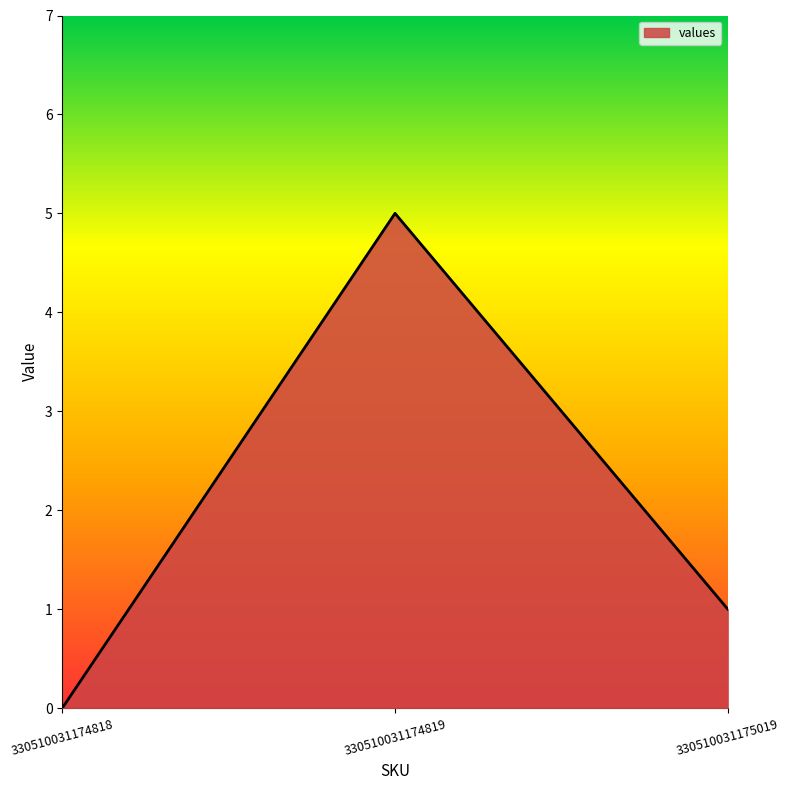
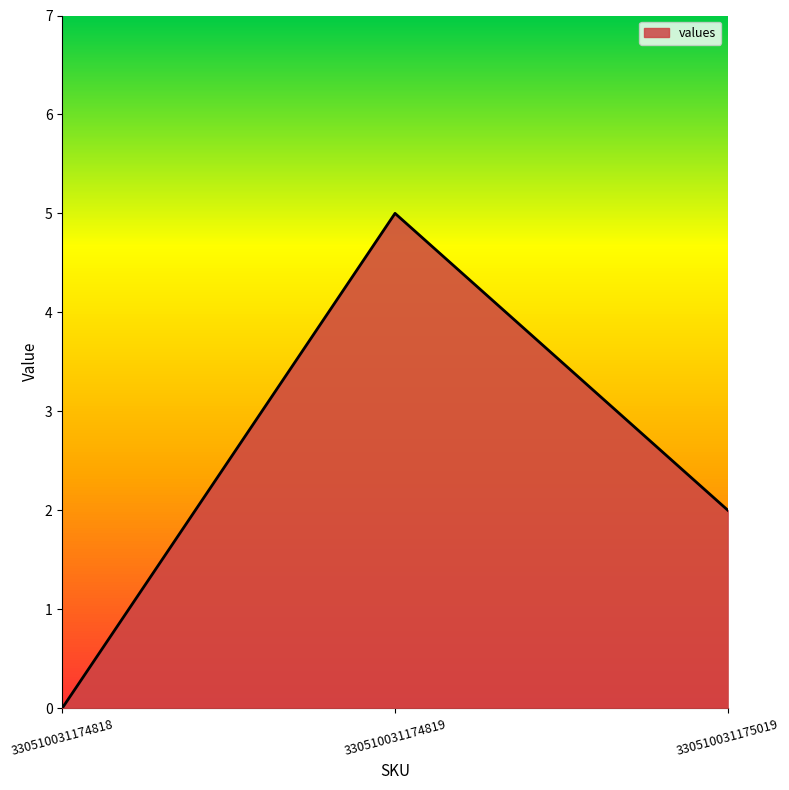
330510031175019: 1 -> 2
